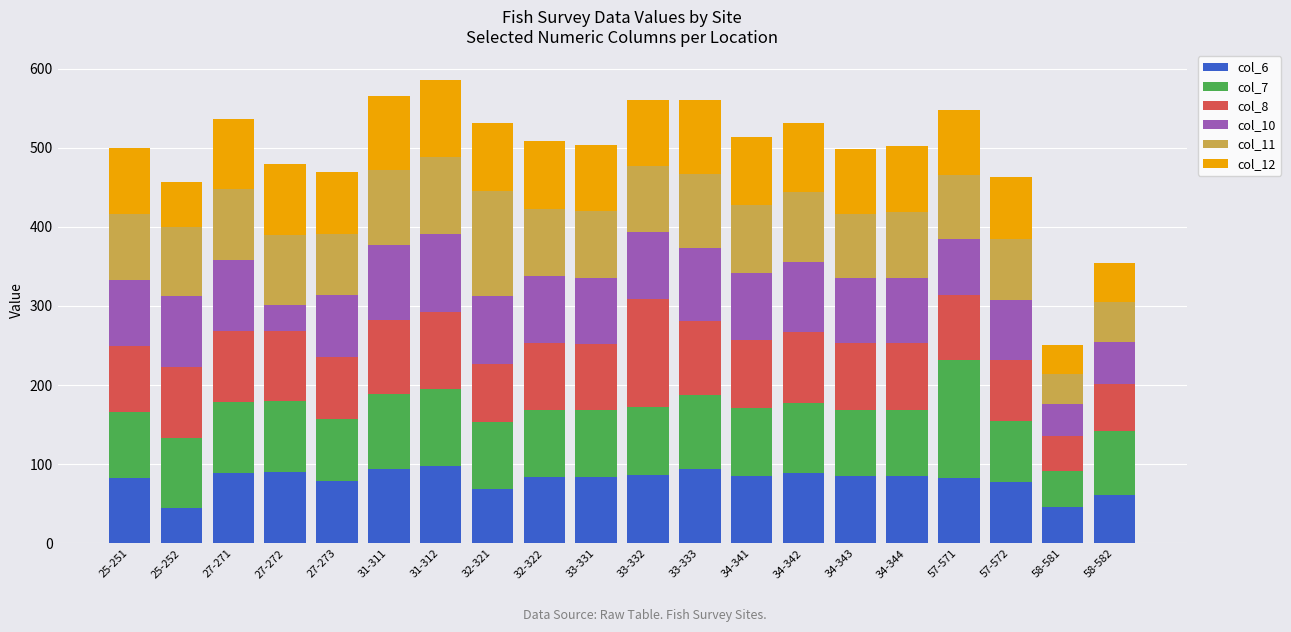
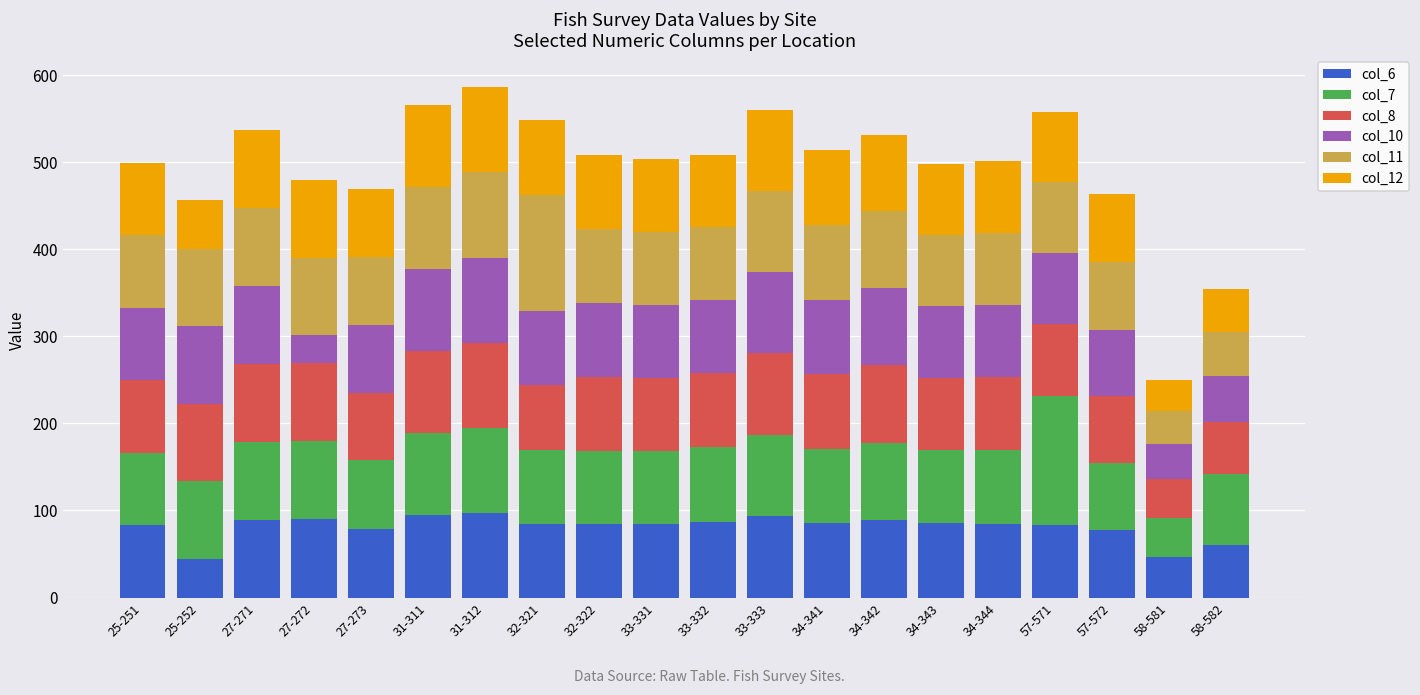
col_6, 32-321: 70 -> 80
col_8, 33-332: 140 -> 90
col_10, 57-571: 70 -> 80
